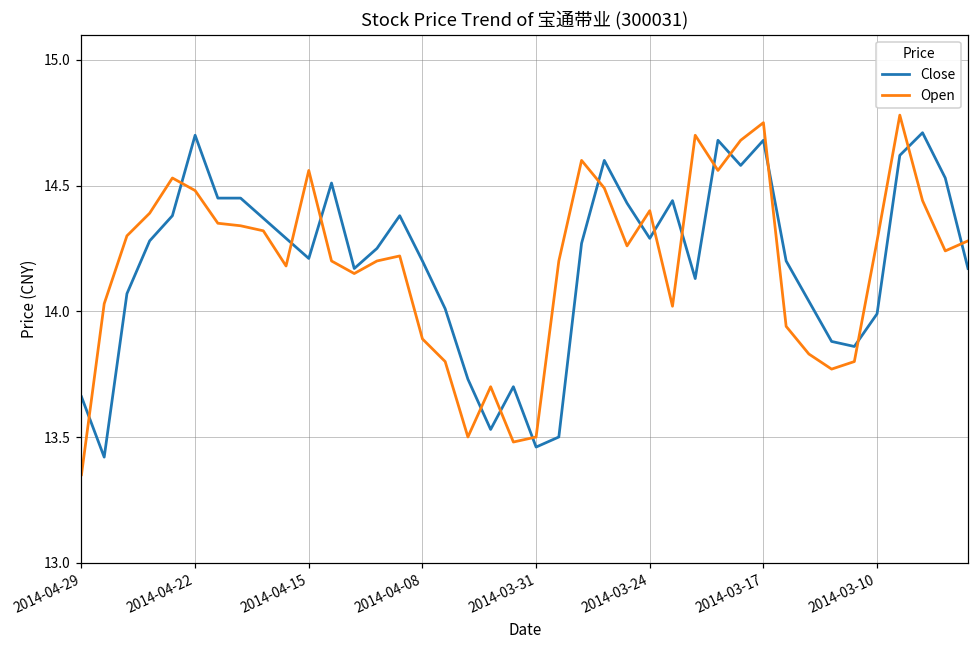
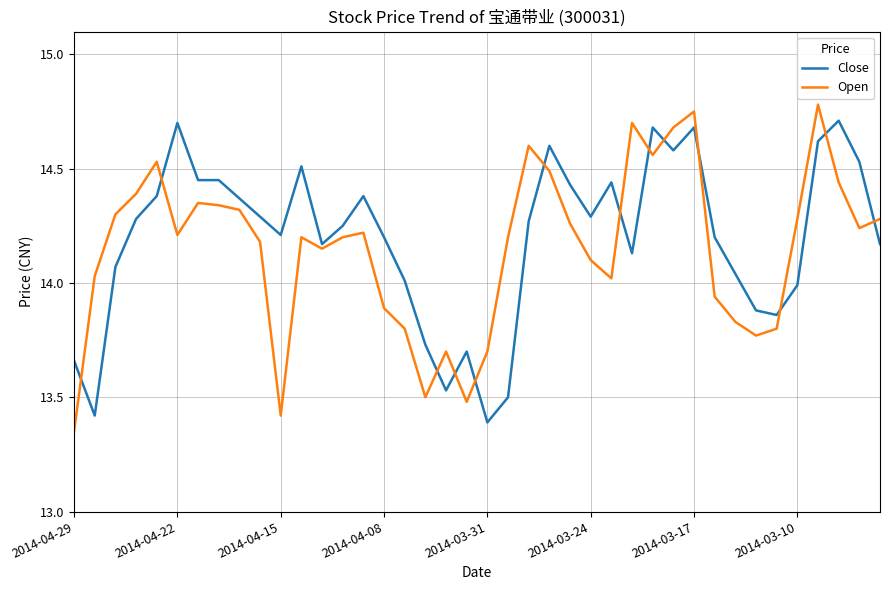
Open, 2014-04-22: 14.48 -> 14.21
Open, 2014-04-15: 14.56 -> 13.42
Close, 2014-03-31: 13.46 -> 13.39
Open, 2014-03-31: 13.5 -> 13.7
Open, 2014-03-24: 14.4 -> 14.1
